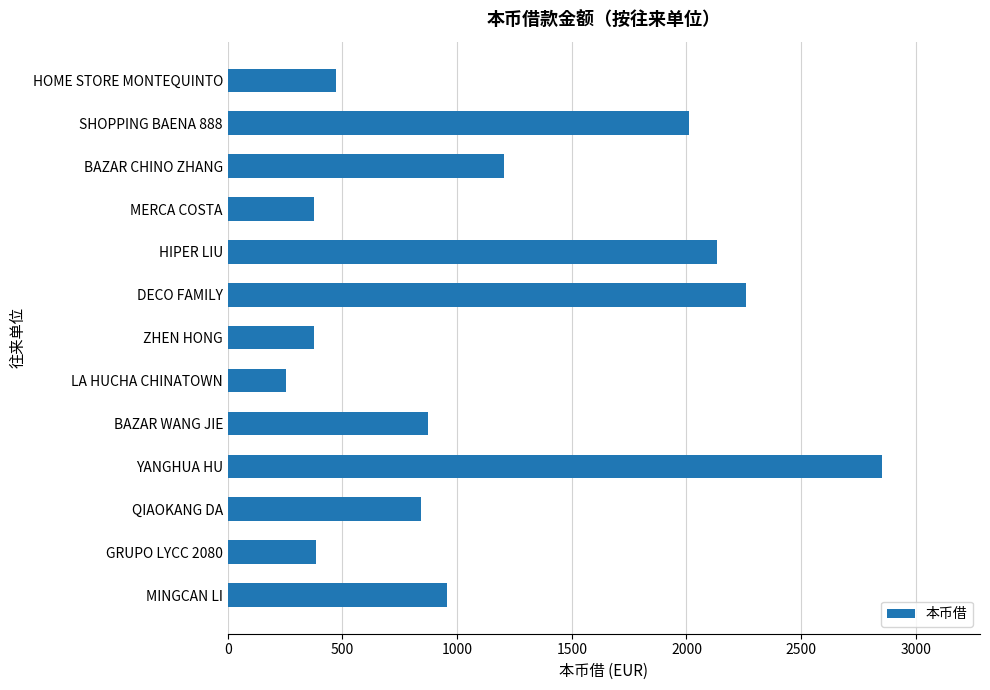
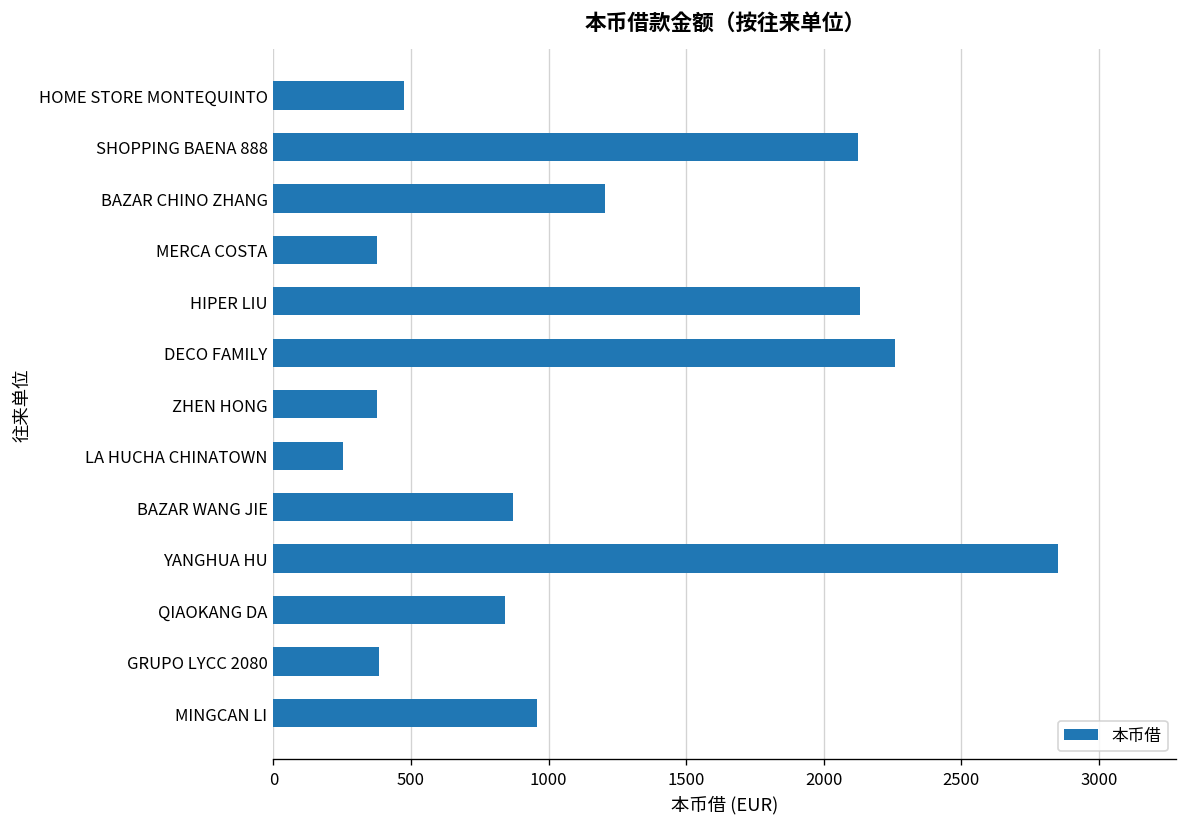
SHOPPING BAENA 888: 2010 -> 2120
